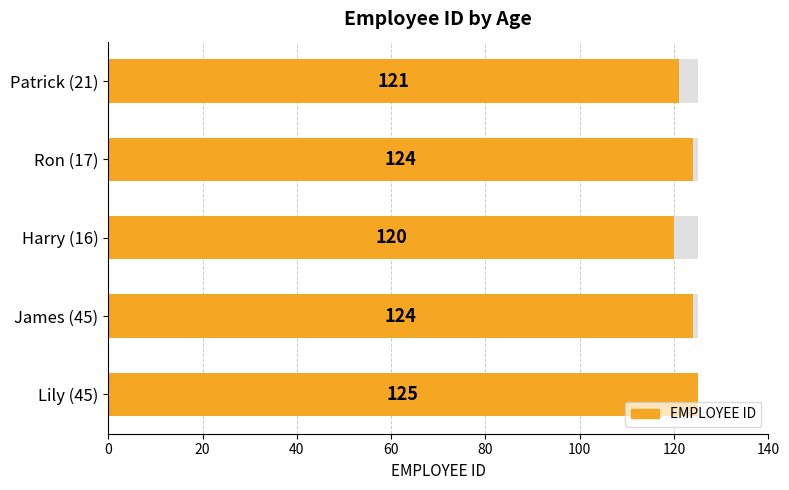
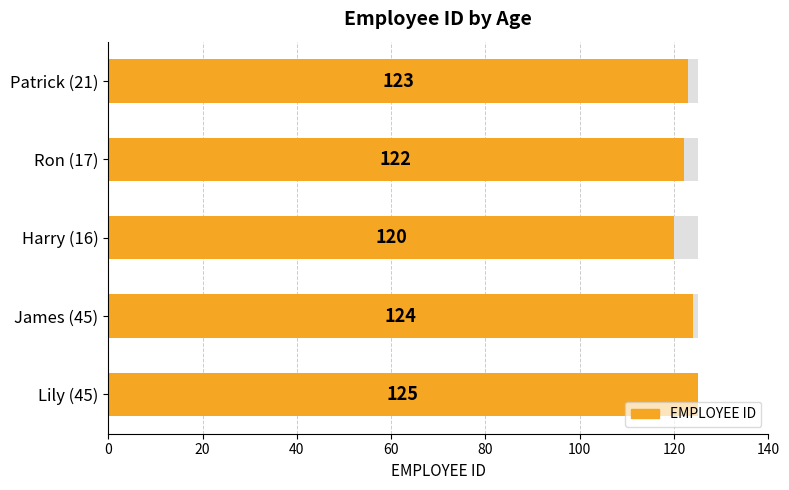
EMPLOYEE ID, Patrick (21): 121 -> 123
EMPLOYEE ID, Ron (17): 124 -> 122
